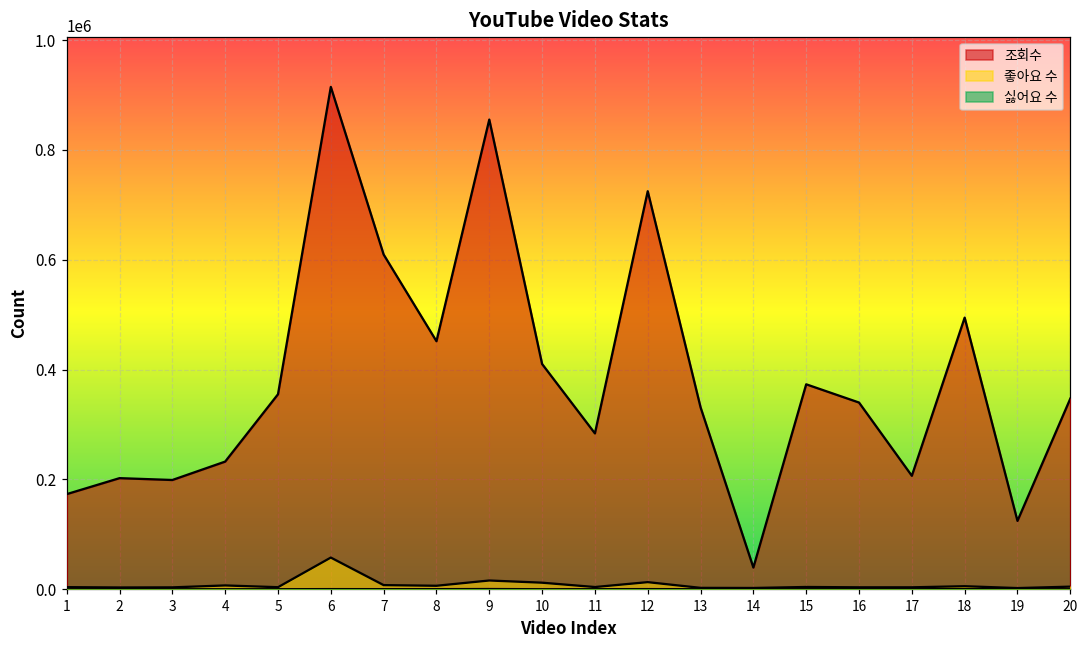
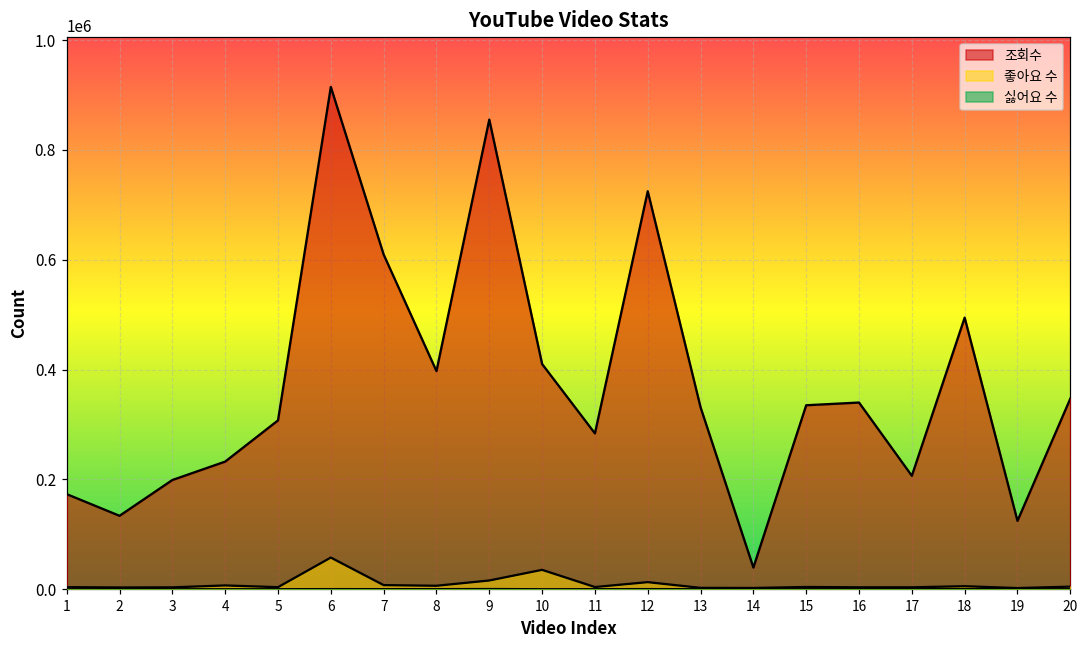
조회수, 2: 200000 -> 130000
조회수, 5: 360000 -> 310000
조회수, 8: 450000 -> 400000
좋아요 수, 10: 10000 -> 40000
조회수, 15: 370000 -> 340000
